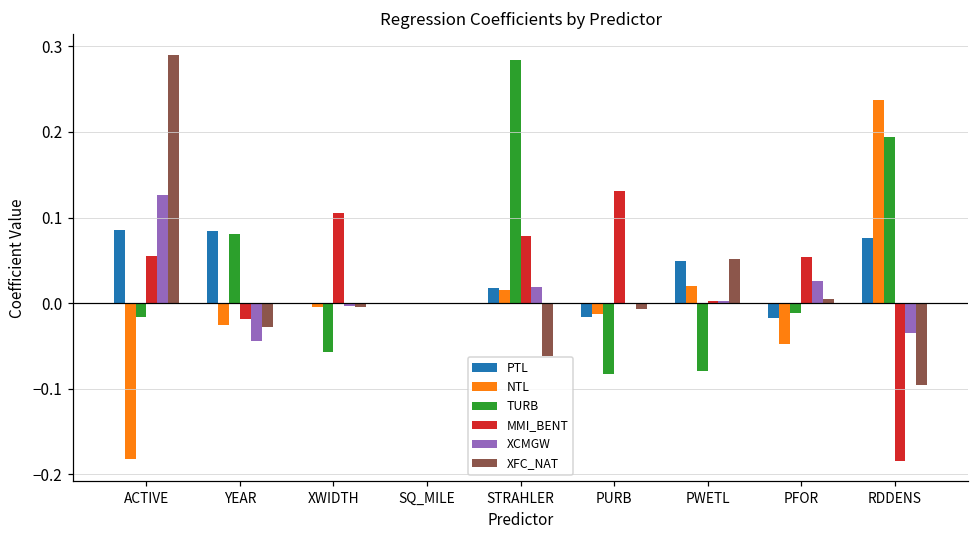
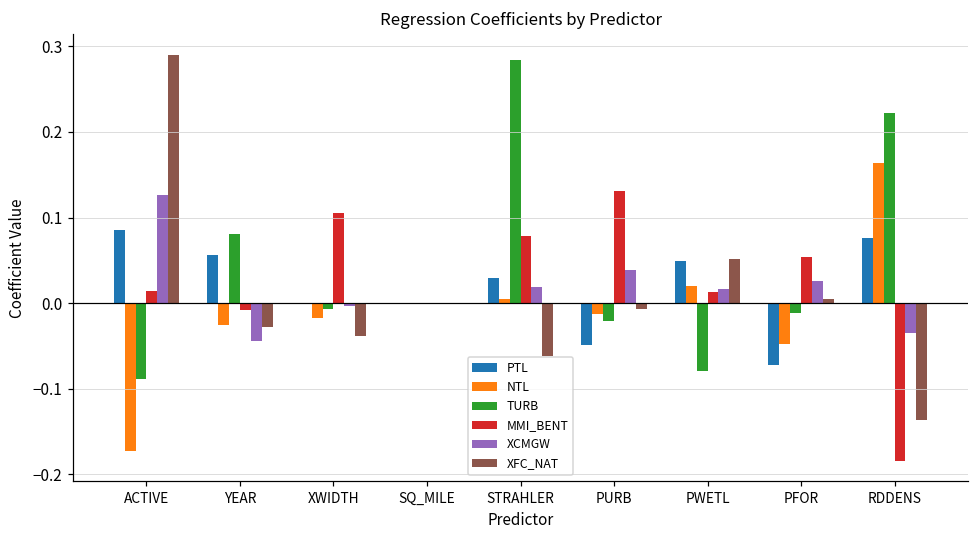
NTL, ACTIVE: -0.18 -> -0.17
TURB, ACTIVE: -0.02 -> -0.09
MMI_BENT, ACTIVE: 0.06 -> 0.01
PTL, YEAR: 0.08 -> 0.06
MMI_BENT, YEAR: -0.02 -> -0.01
NTL, XWIDTH: 0.00 -> -0.02
TURB, XWIDTH: -0.06 -> -0.01
XFC_NAT, XWIDTH: 0.00 -> -0.04
PTL, STRAHLER: 0.02 -> 0.03
NTL, STRAHLER: 0.02 -> 0.01
PTL, PURB: -0.02 -> -0.05
TURB, PURB: -0.08 -> -0.02
XCMGW, PURB: 0.00 -> 0.04
MMI_BENT, PWETL: 0.00 -> 0.01
XCMGW, PWETL: 0.00 -> 0.02
PTL, PFOR: -0.02 -> -0.07
NTL, RDDENS: 0.24 -> 0.16
TURB, RDDENS: 0.19 -> 0.22
XFC_NAT, RDDENS: -0.10 -> -0.14
